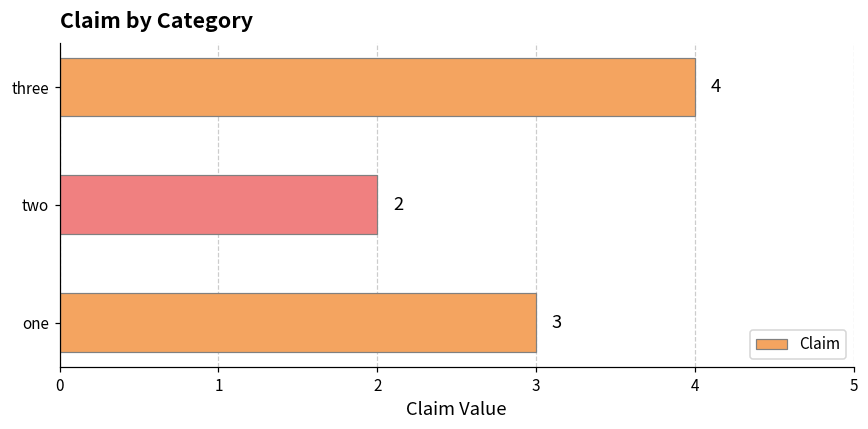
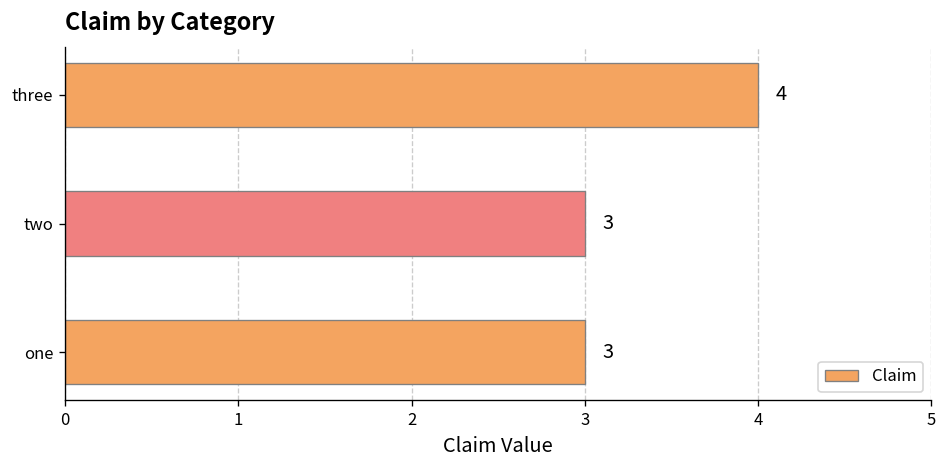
two: 2 -> 3
